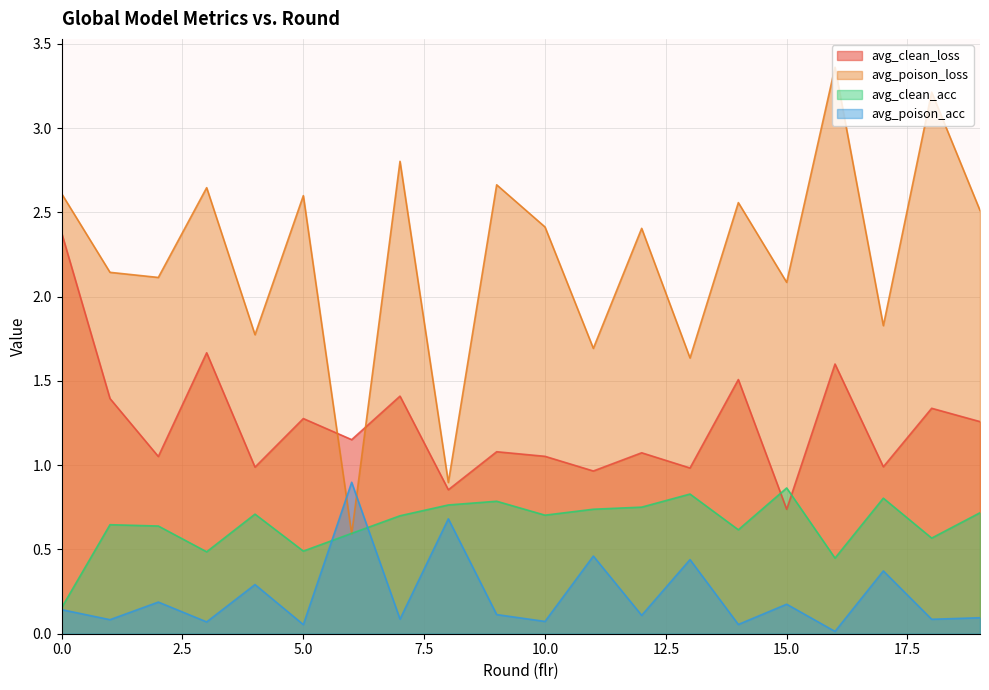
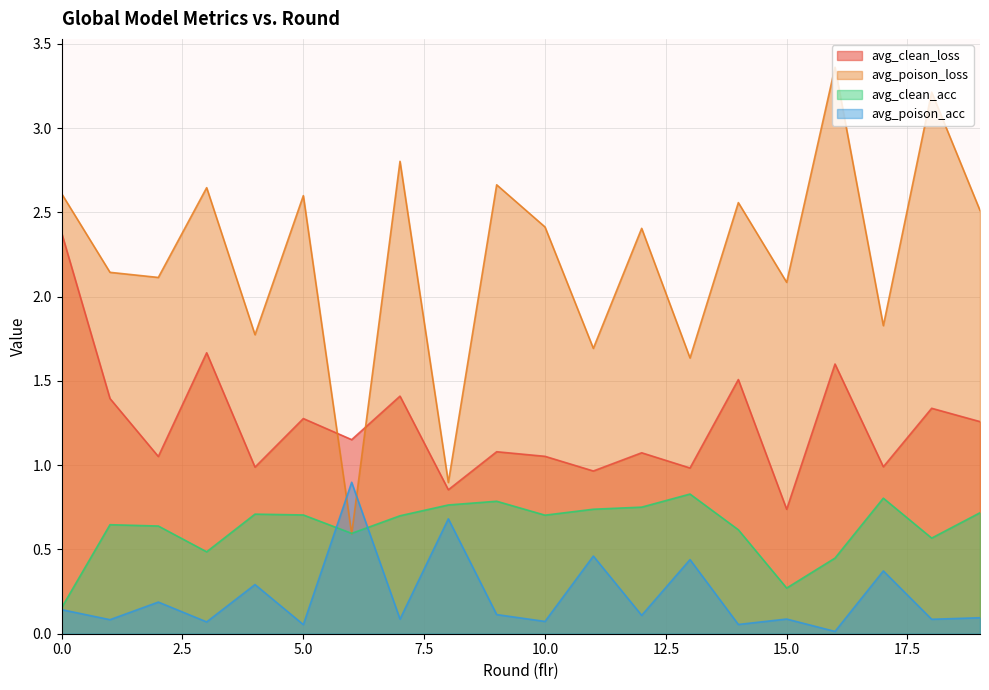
avg_clean_acc, 5.0: 0.49 -> 0.70
avg_clean_acc, 15.0: 0.87 -> 0.27
avg_poison_acc, 15.0: 0.18 -> 0.09
